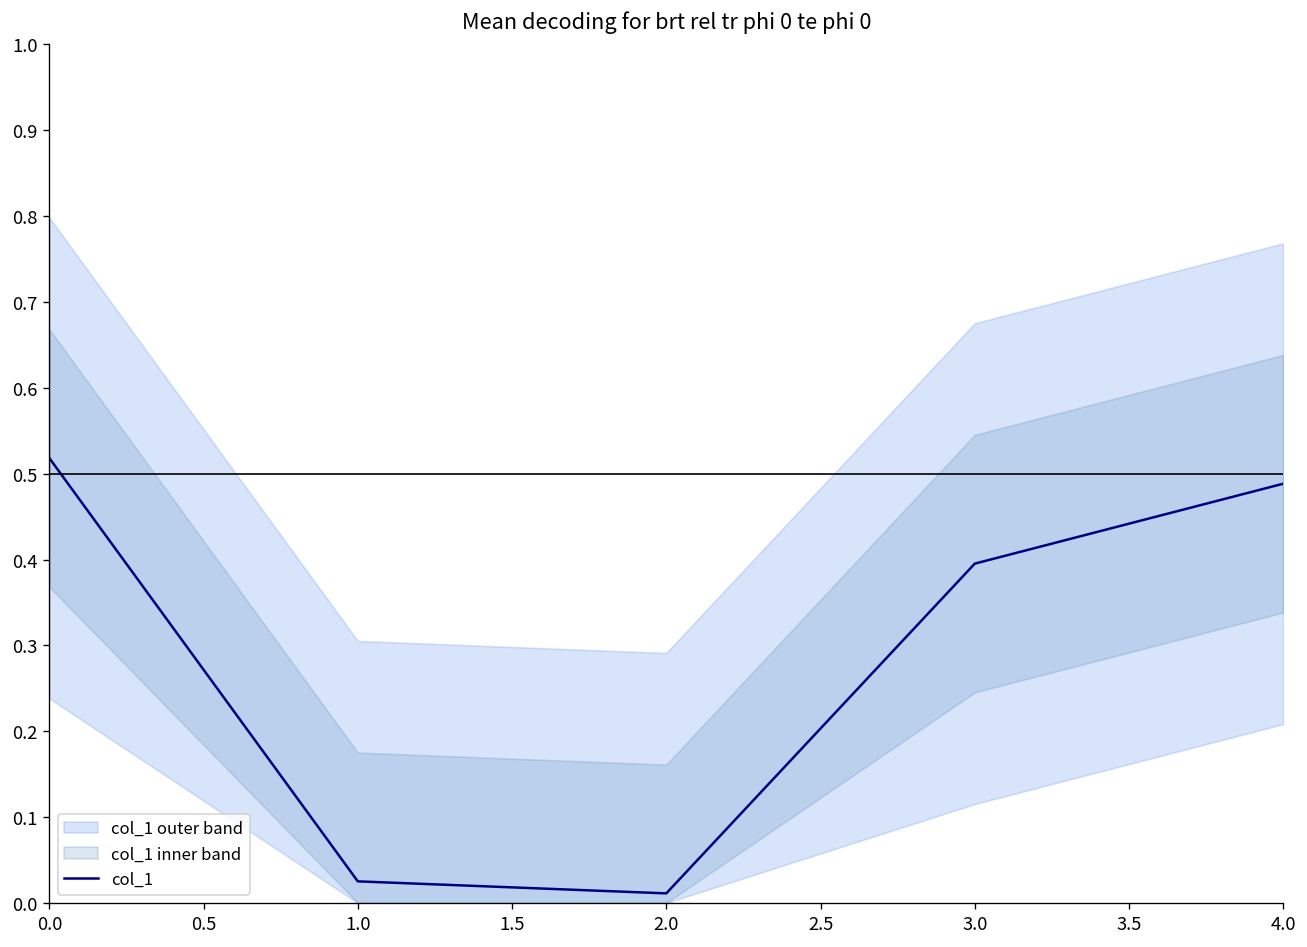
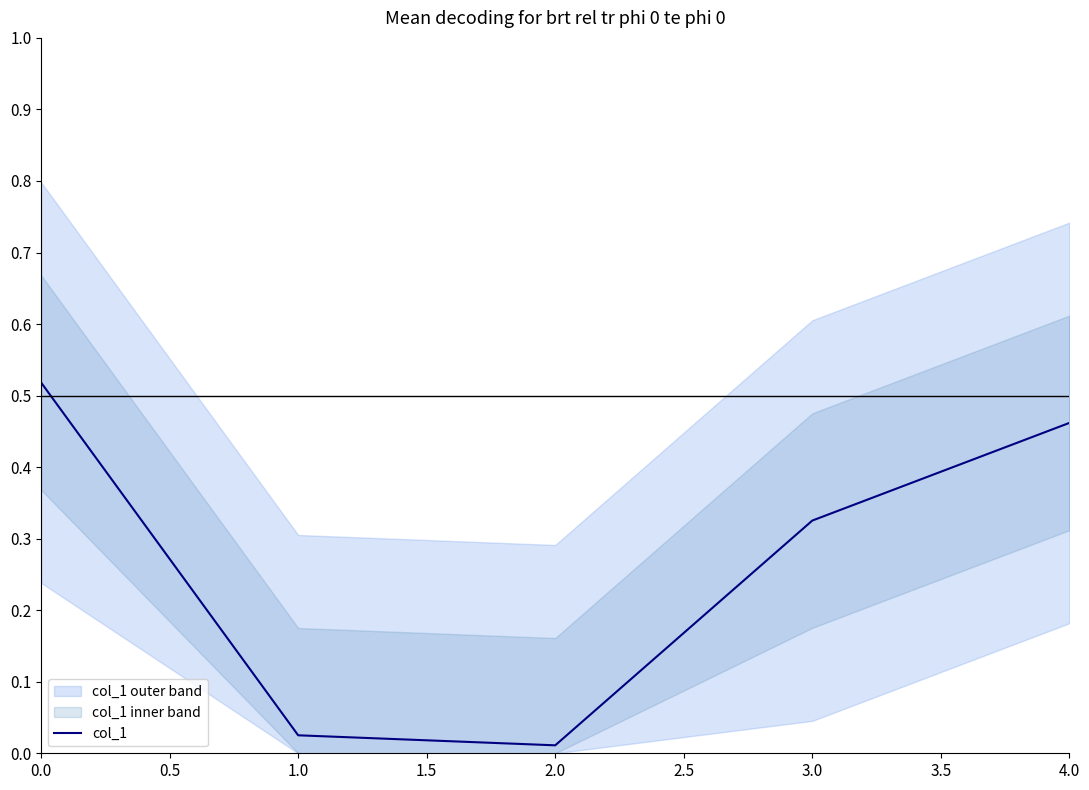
col_1, 3.0: 0.40 -> 0.33
col_1, 4.0: 0.49 -> 0.46
